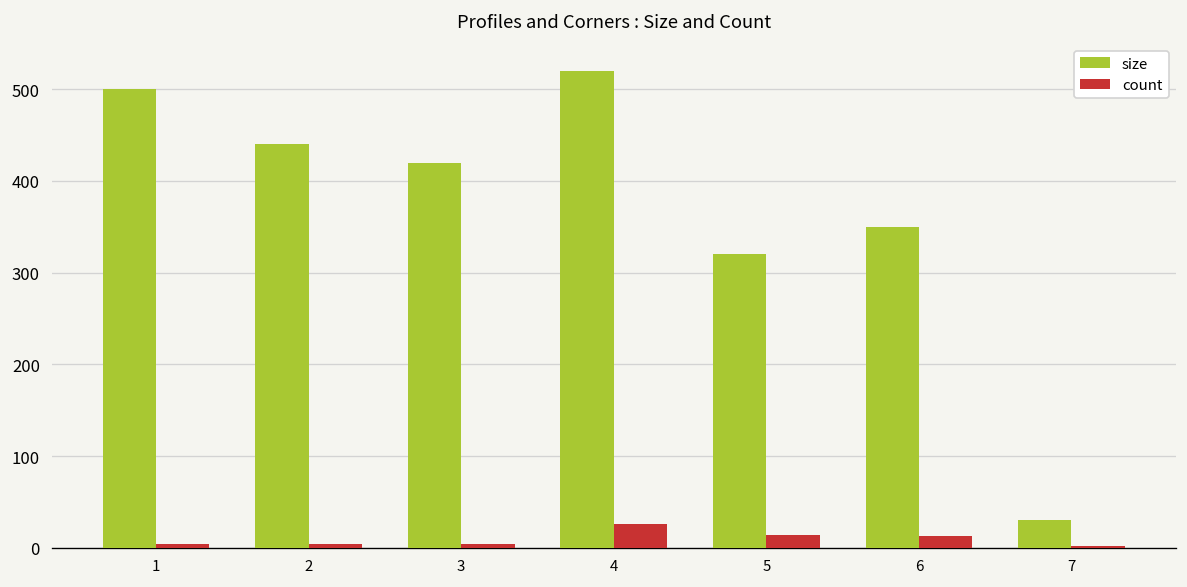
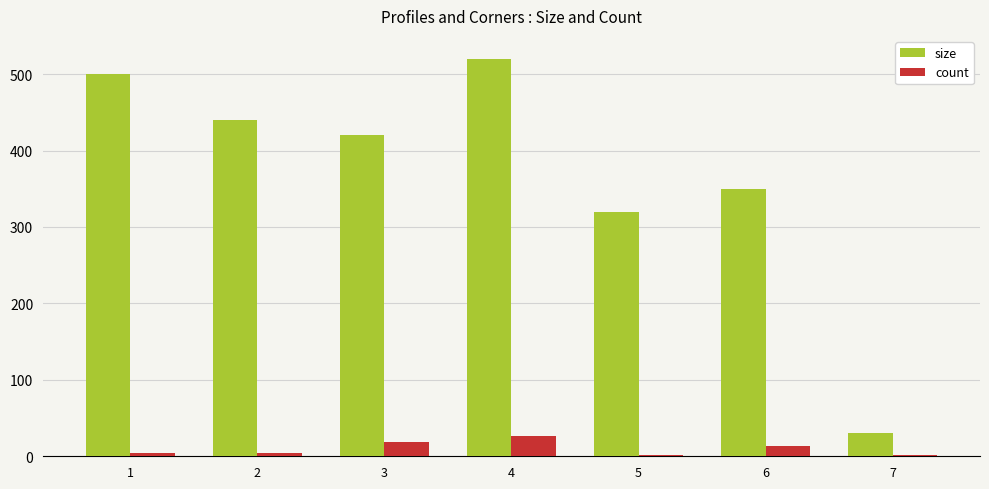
count, 3: 0 -> 20
count, 5: 10 -> 0
